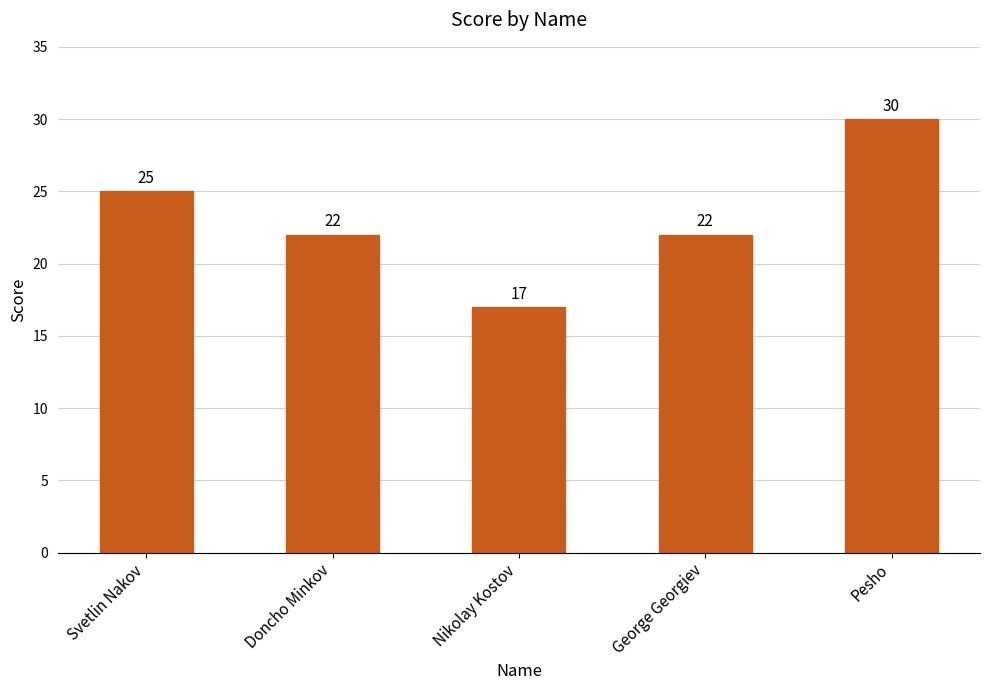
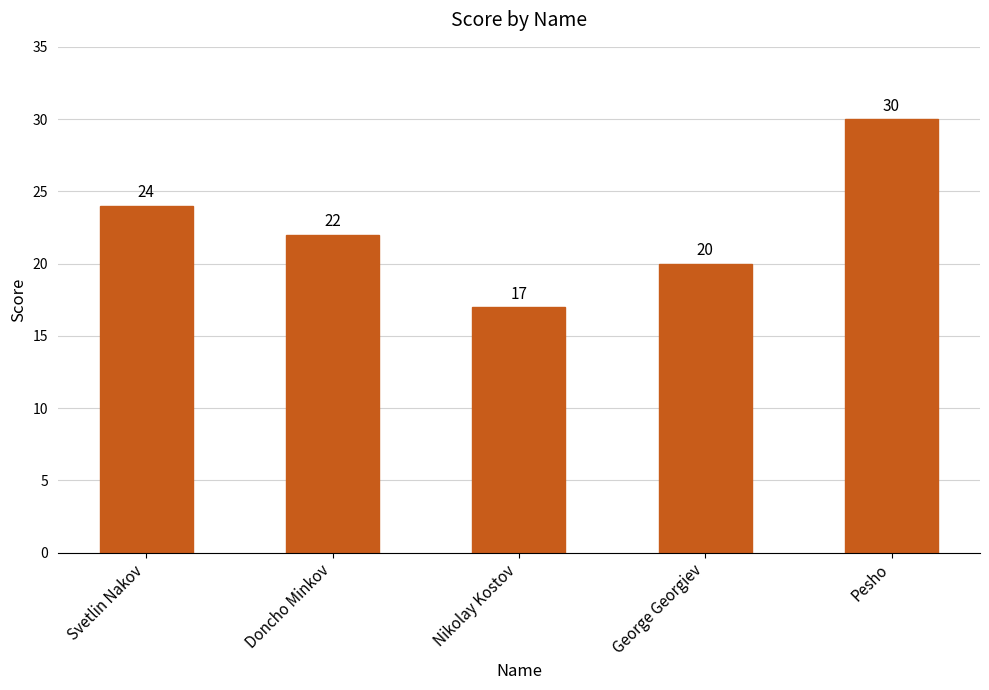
Svetlin Nakov: 25 -> 24
George Georgiev: 22 -> 20
